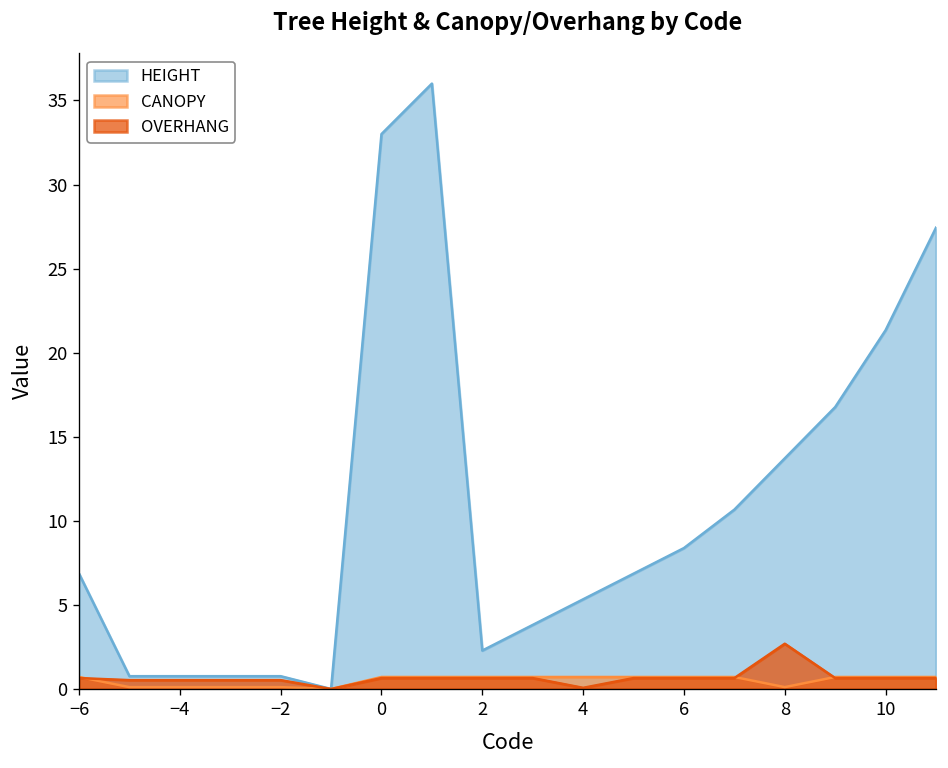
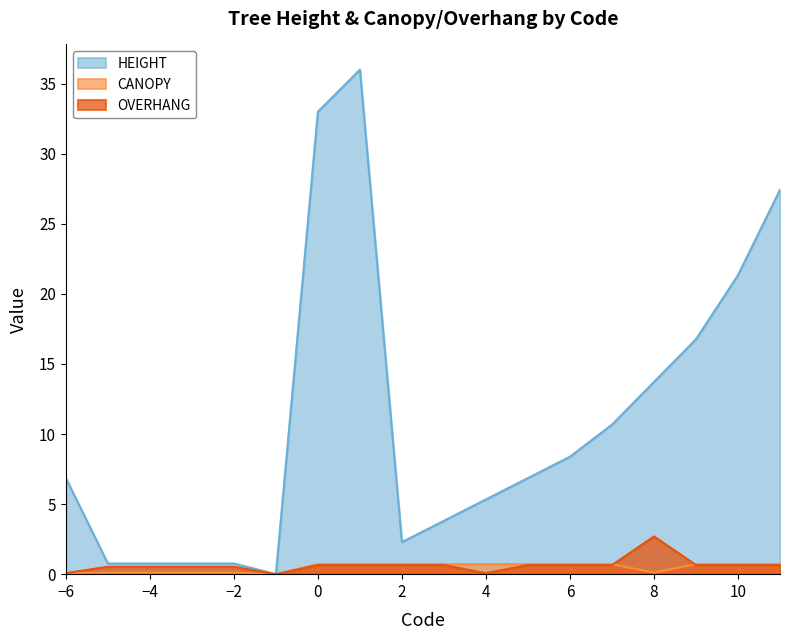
CANOPY, −6: 0.7 -> 0.1
OVERHANG, −6: 0.6 -> 0.1
